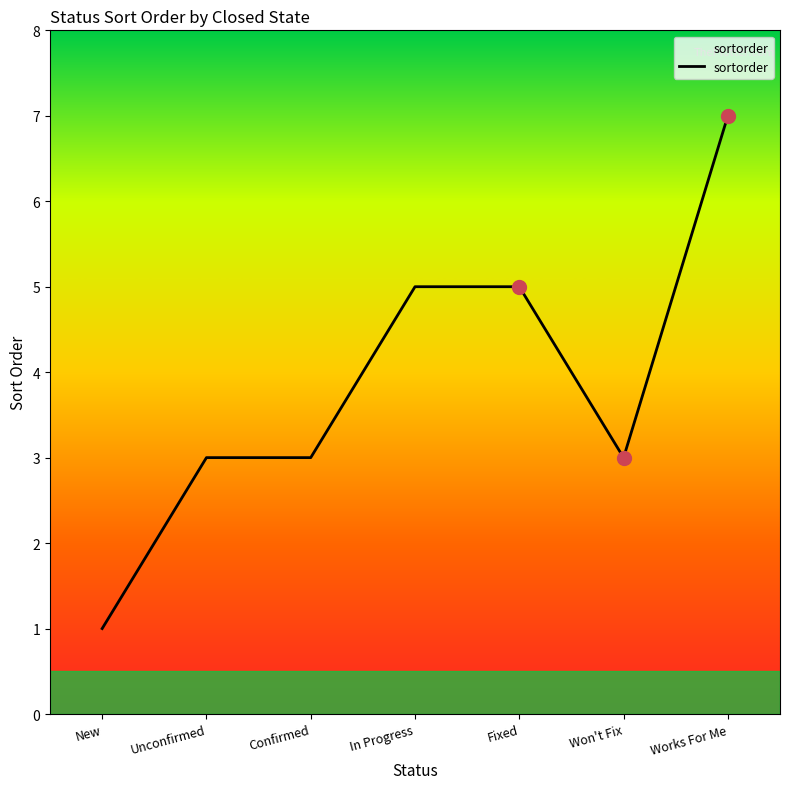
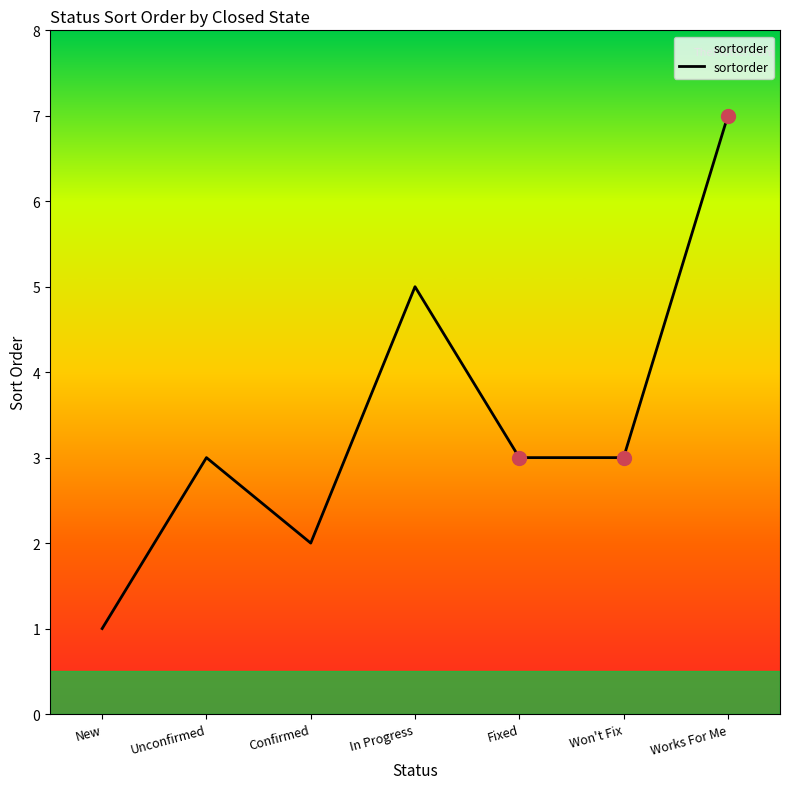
sortorder, Confirmed: 3 -> 2
sortorder, Fixed: 5 -> 3
